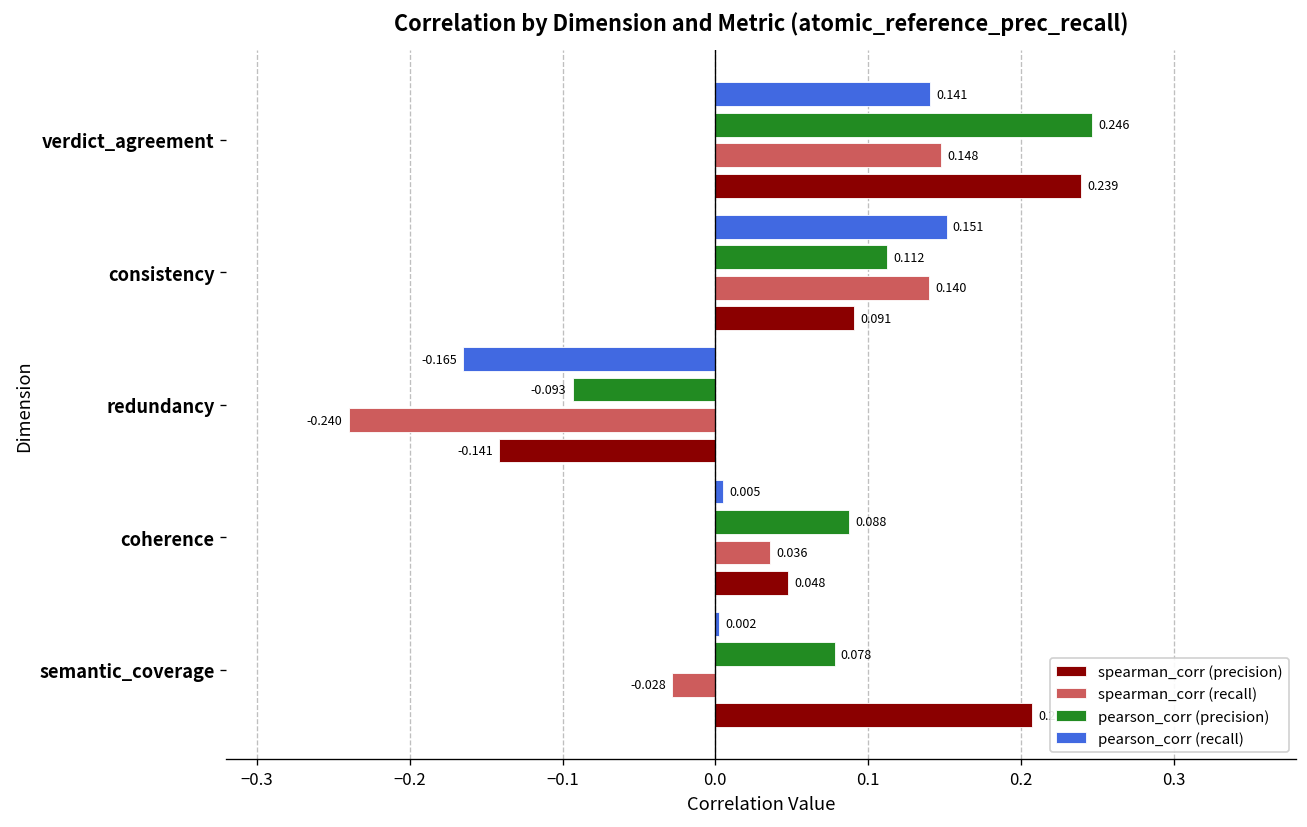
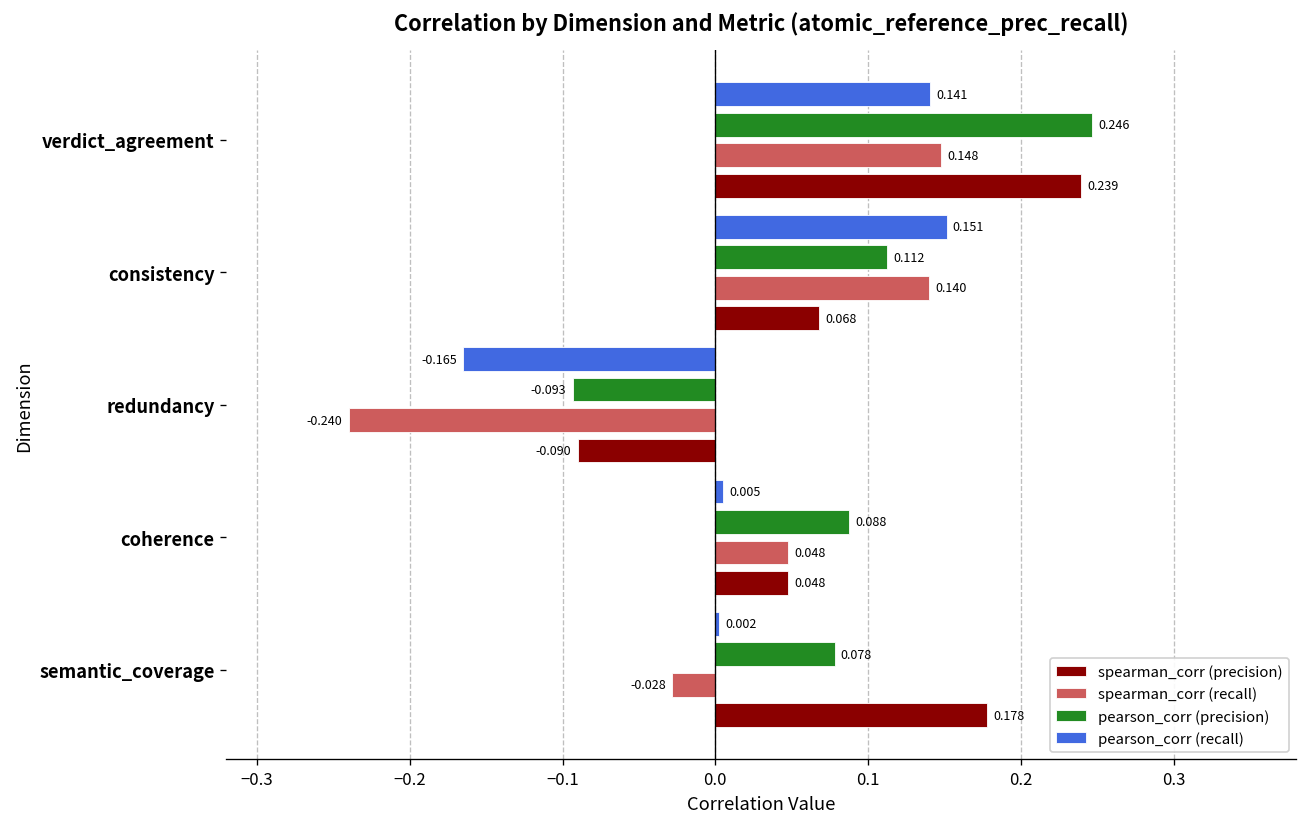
spearman_corr (precision), consistency: 0.091 -> 0.068
spearman_corr (precision), redundancy: -0.141 -> -0.090
spearman_corr (recall), coherence: 0.036 -> 0.048
spearman_corr (precision), semantic_coverage: 0.207 -> 0.178
